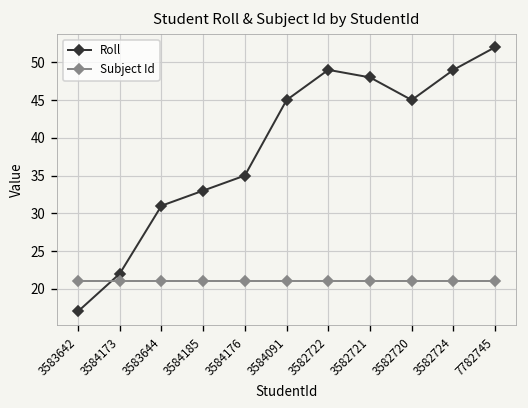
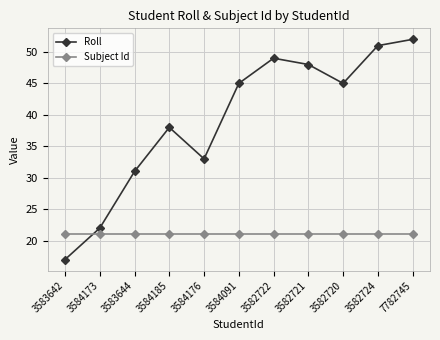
Roll, 3584185: 33 -> 38
Roll, 3584176: 35 -> 33
Roll, 3582724: 49 -> 51
